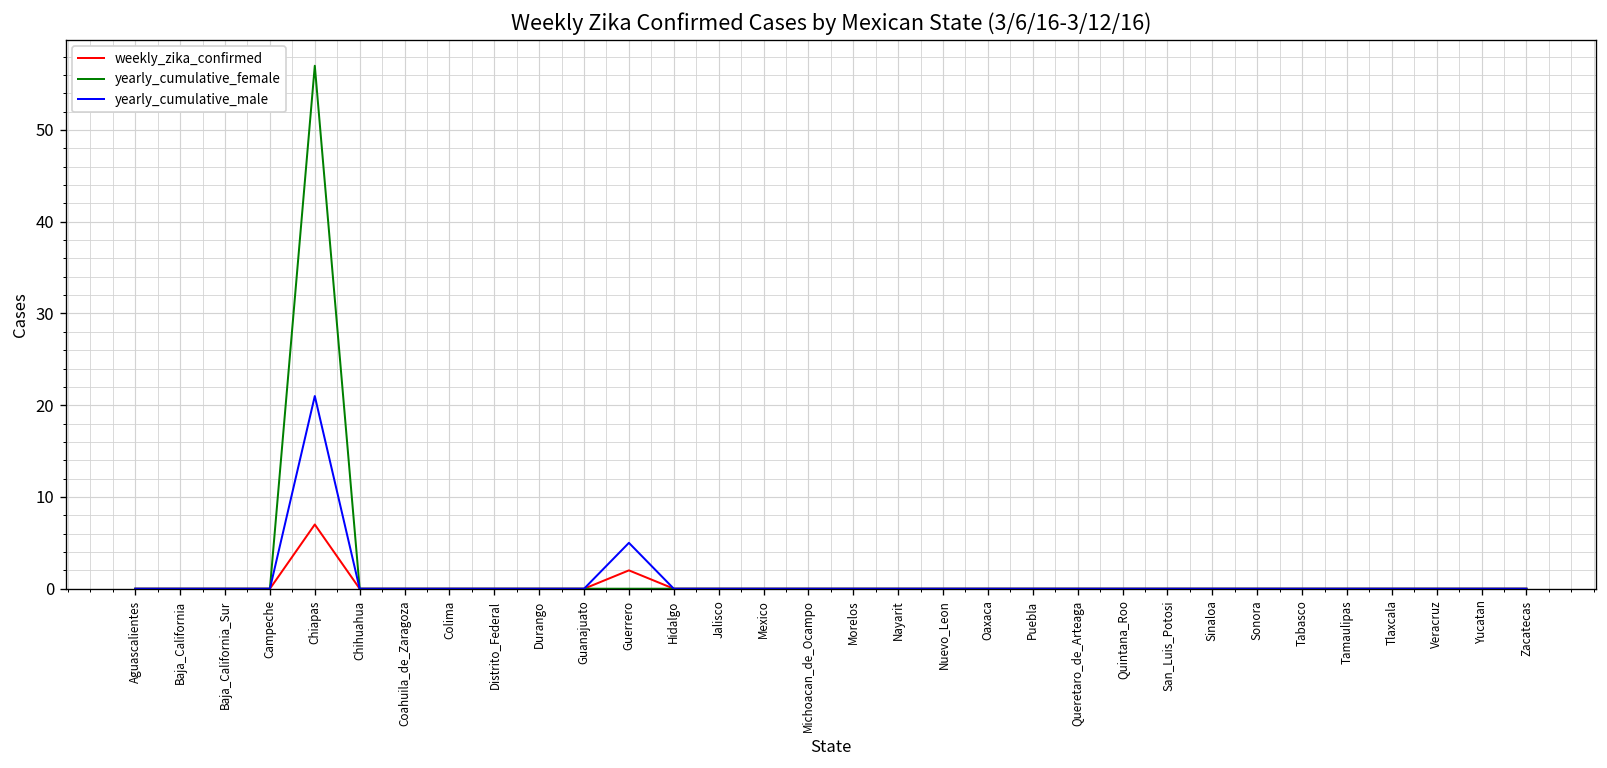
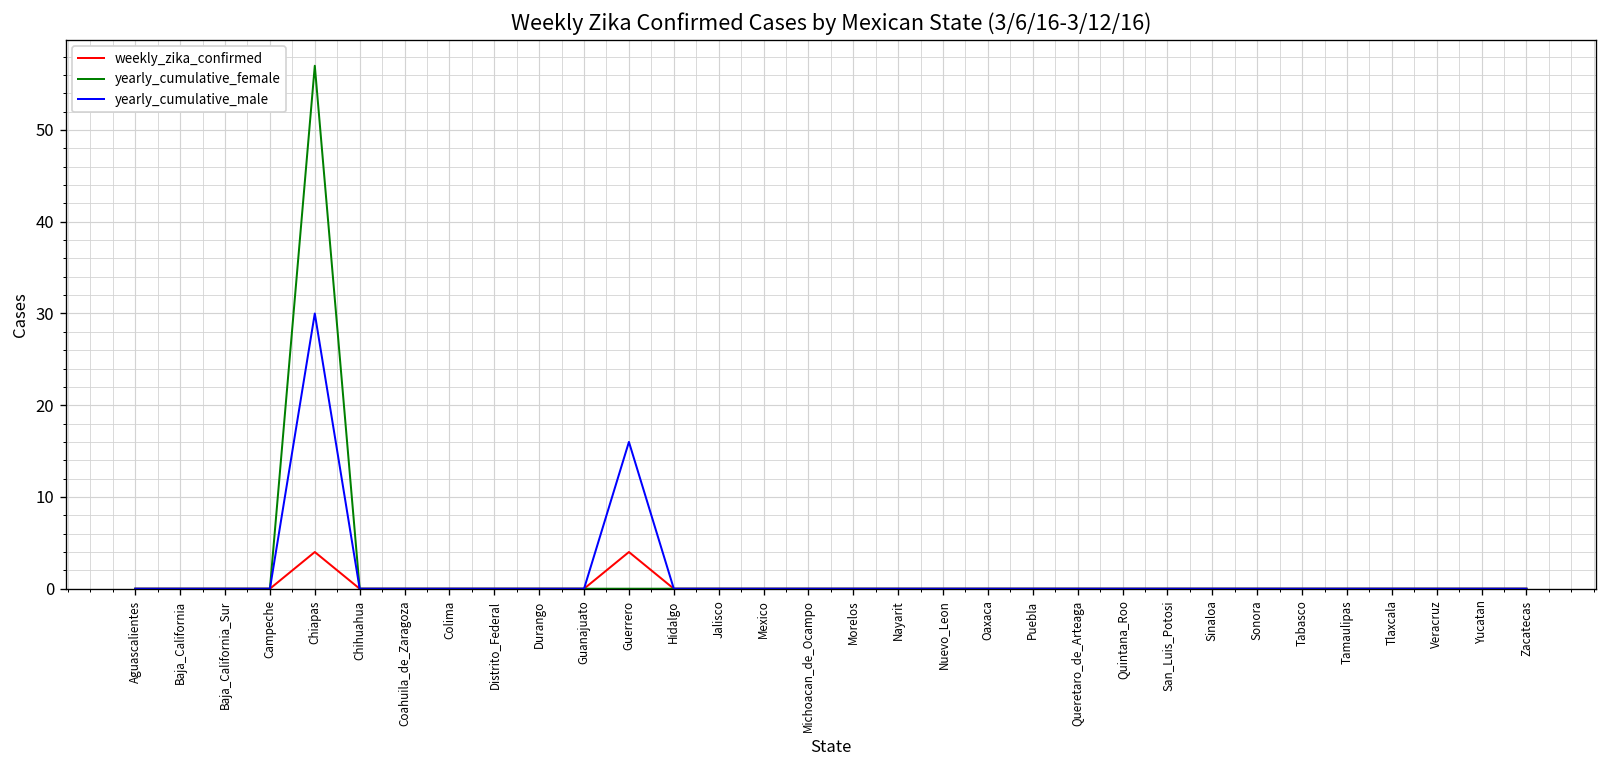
weekly_zika_confirmed, Chiapas: 7 -> 4
yearly_cumulative_male, Chiapas: 21 -> 30
weekly_zika_confirmed, Guerrero: 2 -> 4
yearly_cumulative_male, Guerrero: 5 -> 16
